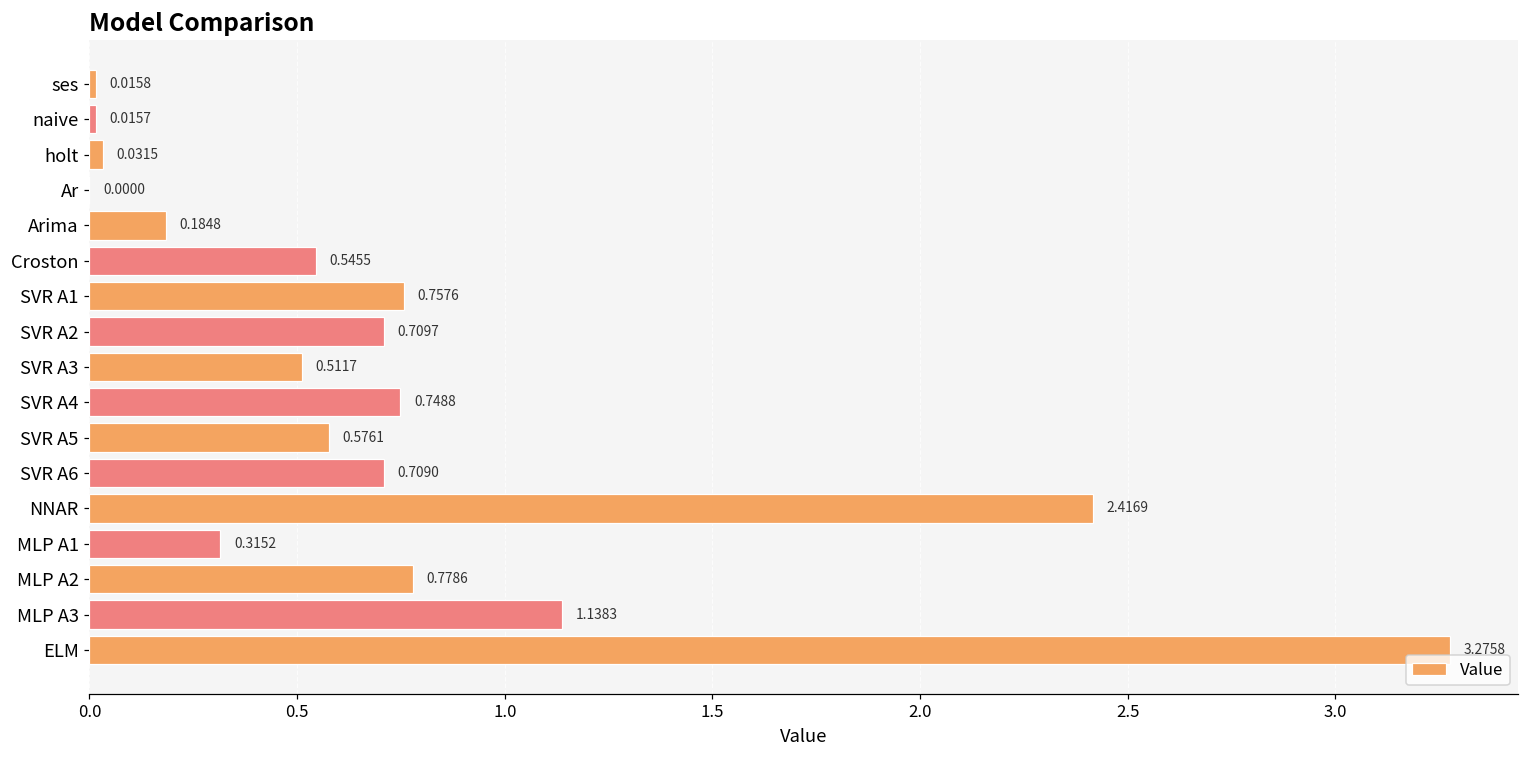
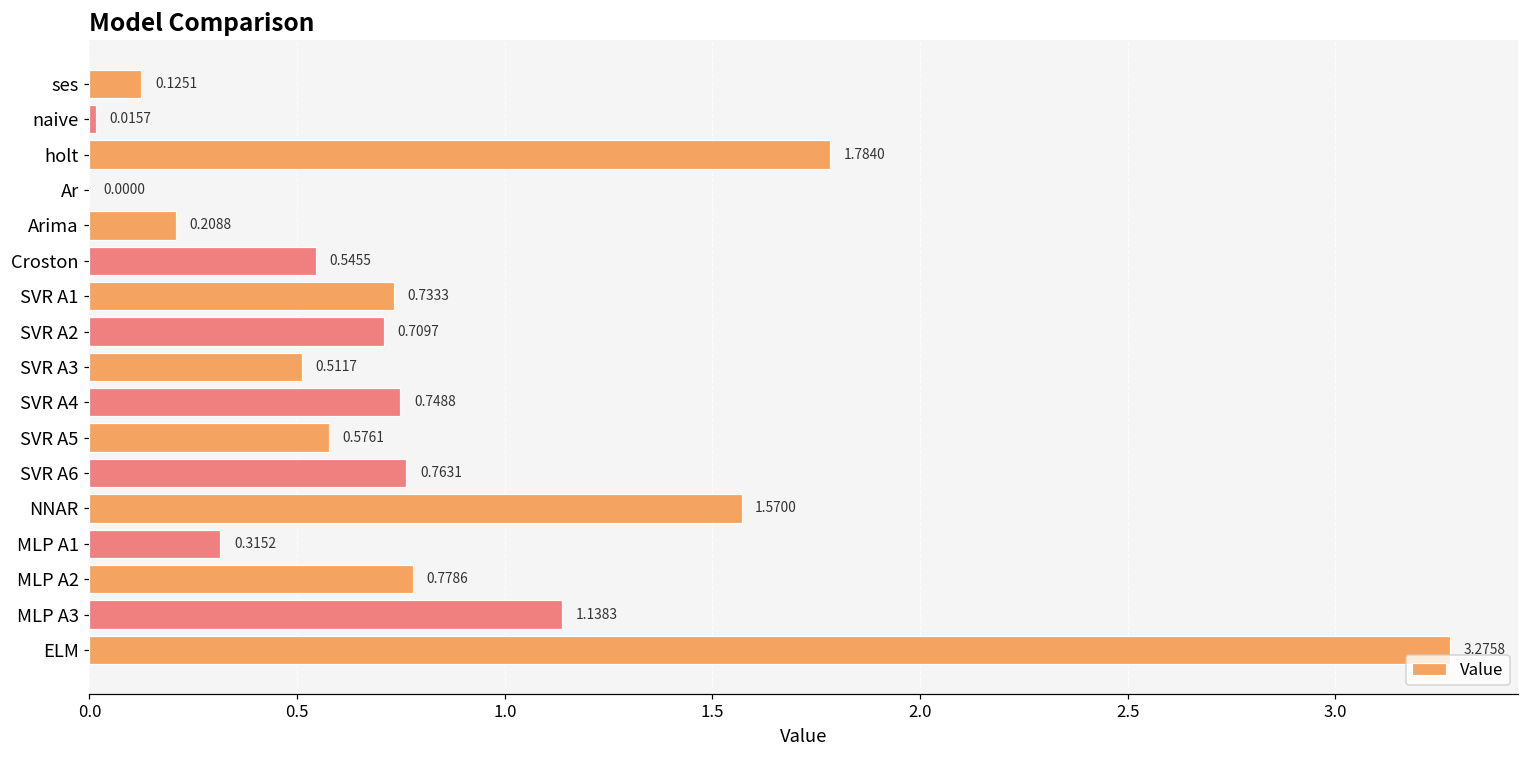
ses: 0.0158 -> 0.1251
holt: 0.0315 -> 1.7840
Arima: 0.1848 -> 0.2088
SVR A1: 0.7576 -> 0.7333
SVR A6: 0.7090 -> 0.7631
NNAR: 2.4169 -> 1.5700
